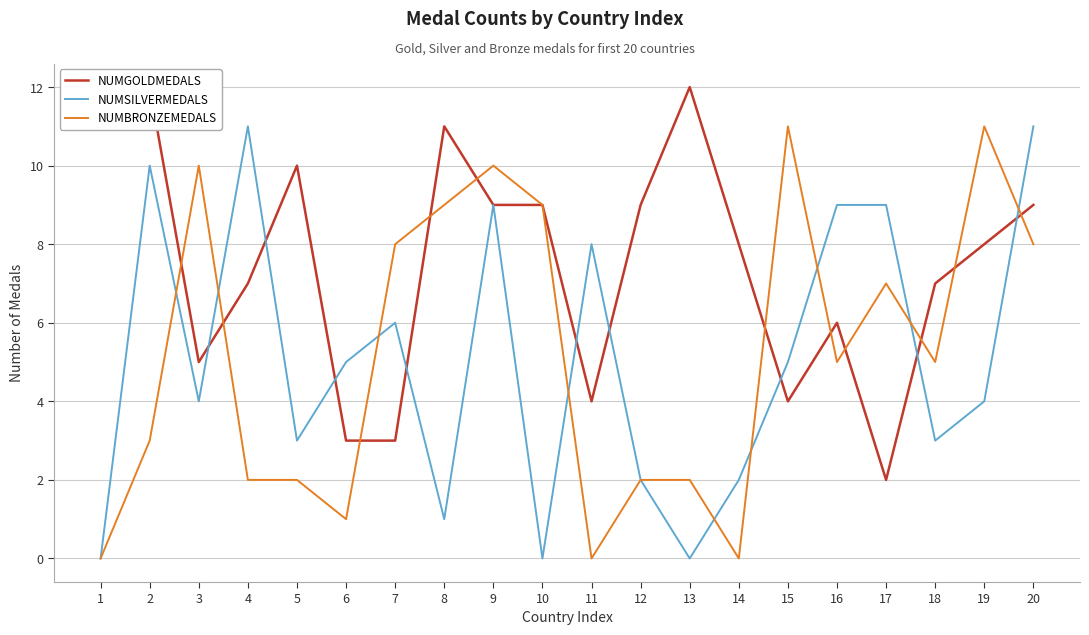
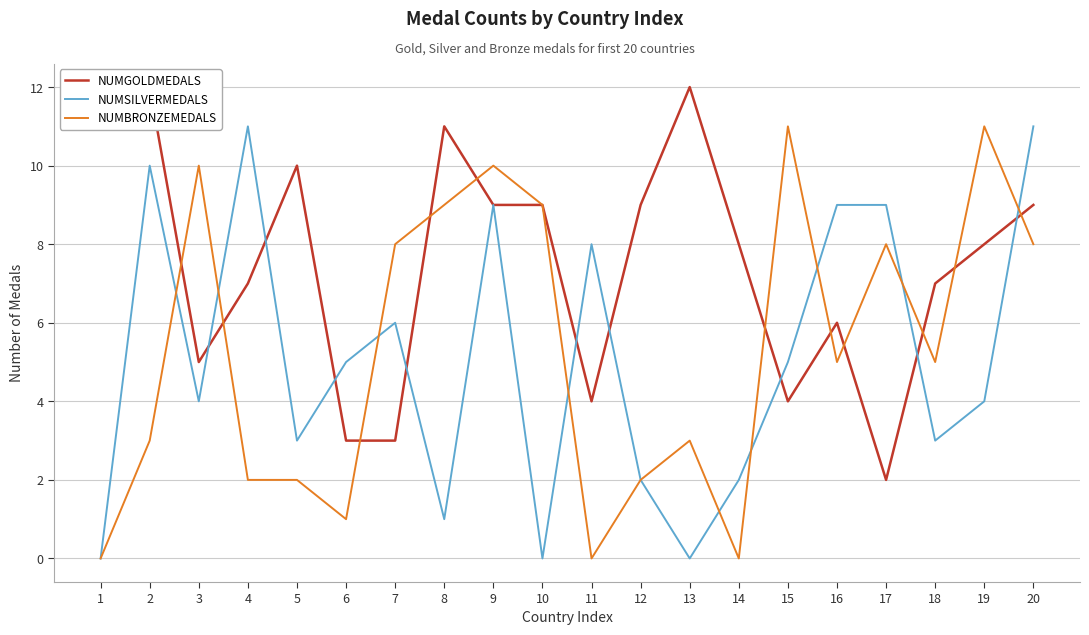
NUMBRONZEMEDALS, 13: 2 -> 3
NUMBRONZEMEDALS, 17: 7 -> 8
